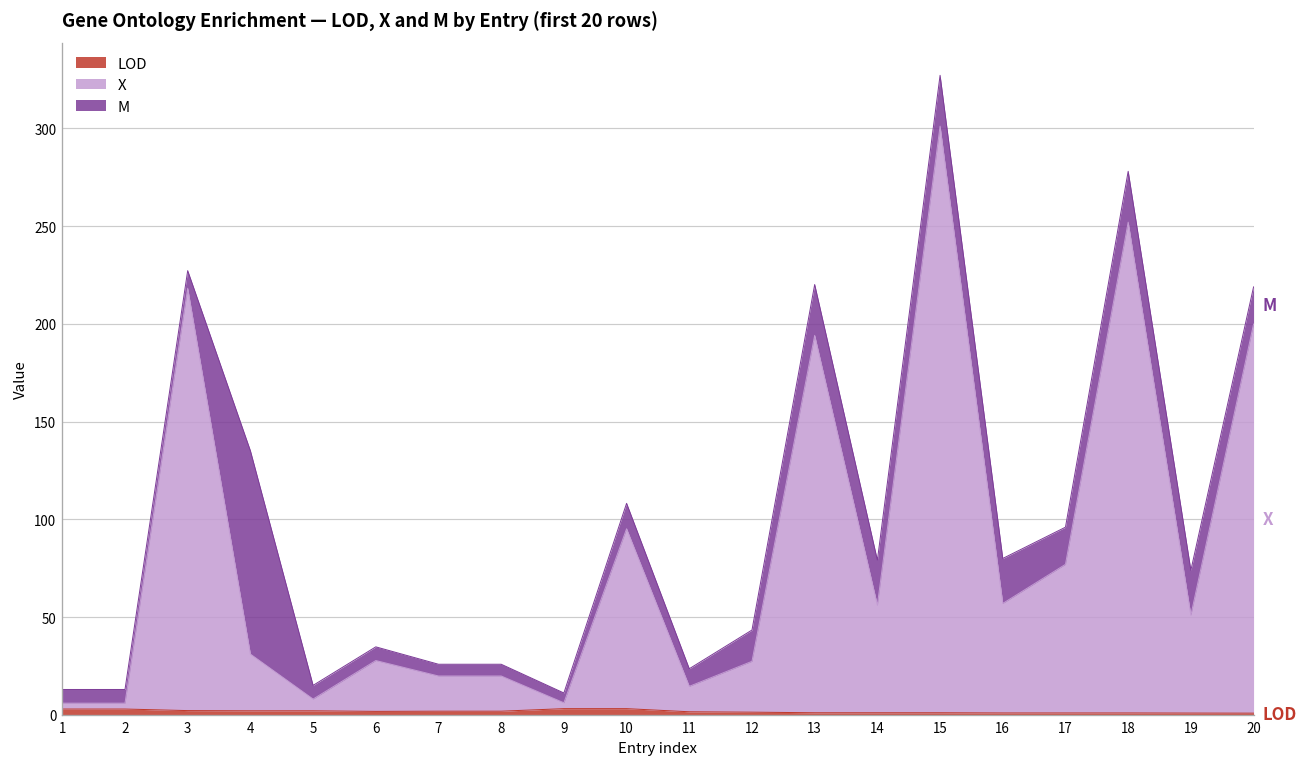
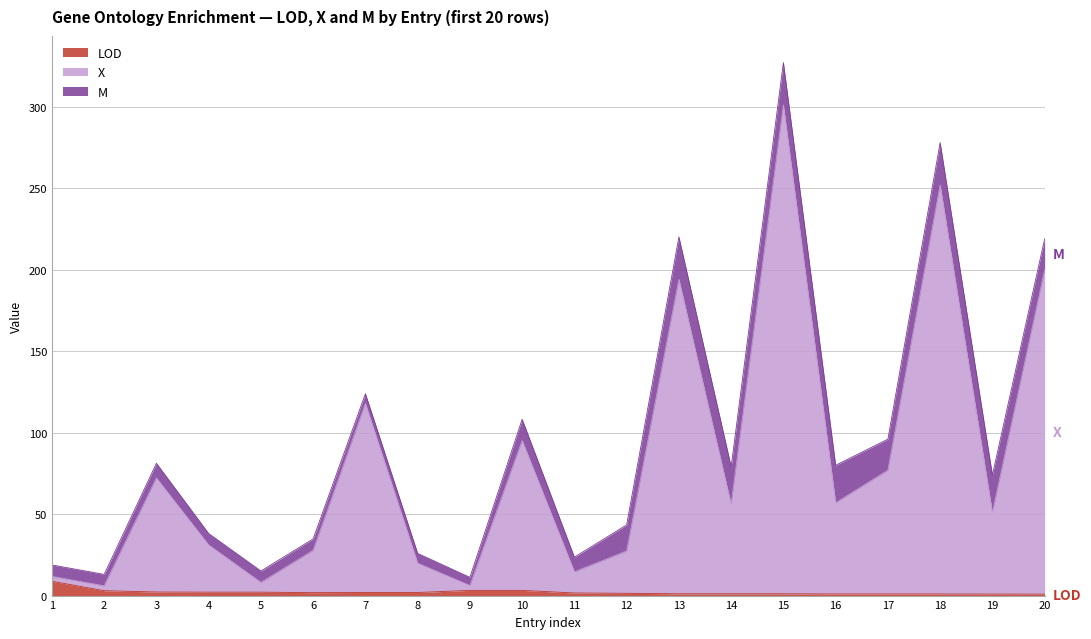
LOD, 1: 3 -> 9
X, 3: 216 -> 70
M, 4: 104 -> 7
X, 7: 18 -> 116
